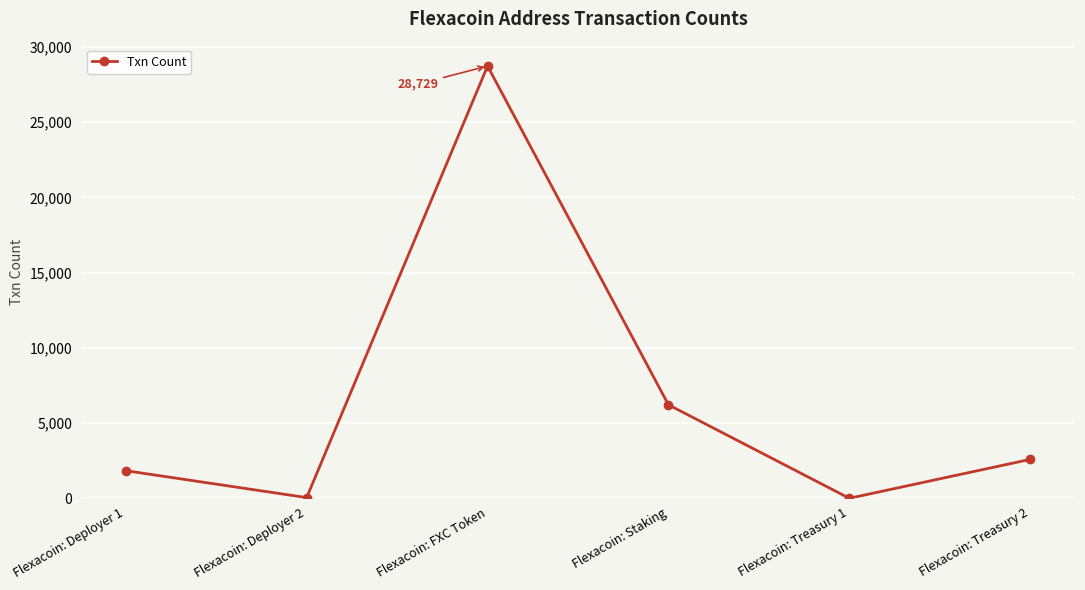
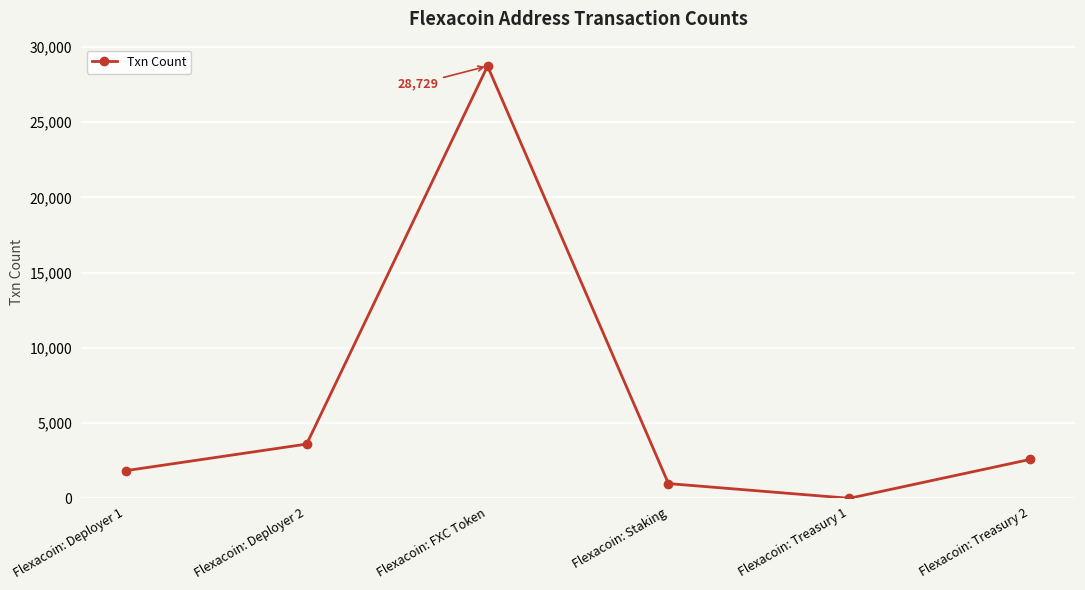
Flexacoin: Deployer 2: 100 -> 3,600
Flexacoin: Staking: 6,200 -> 1,000
